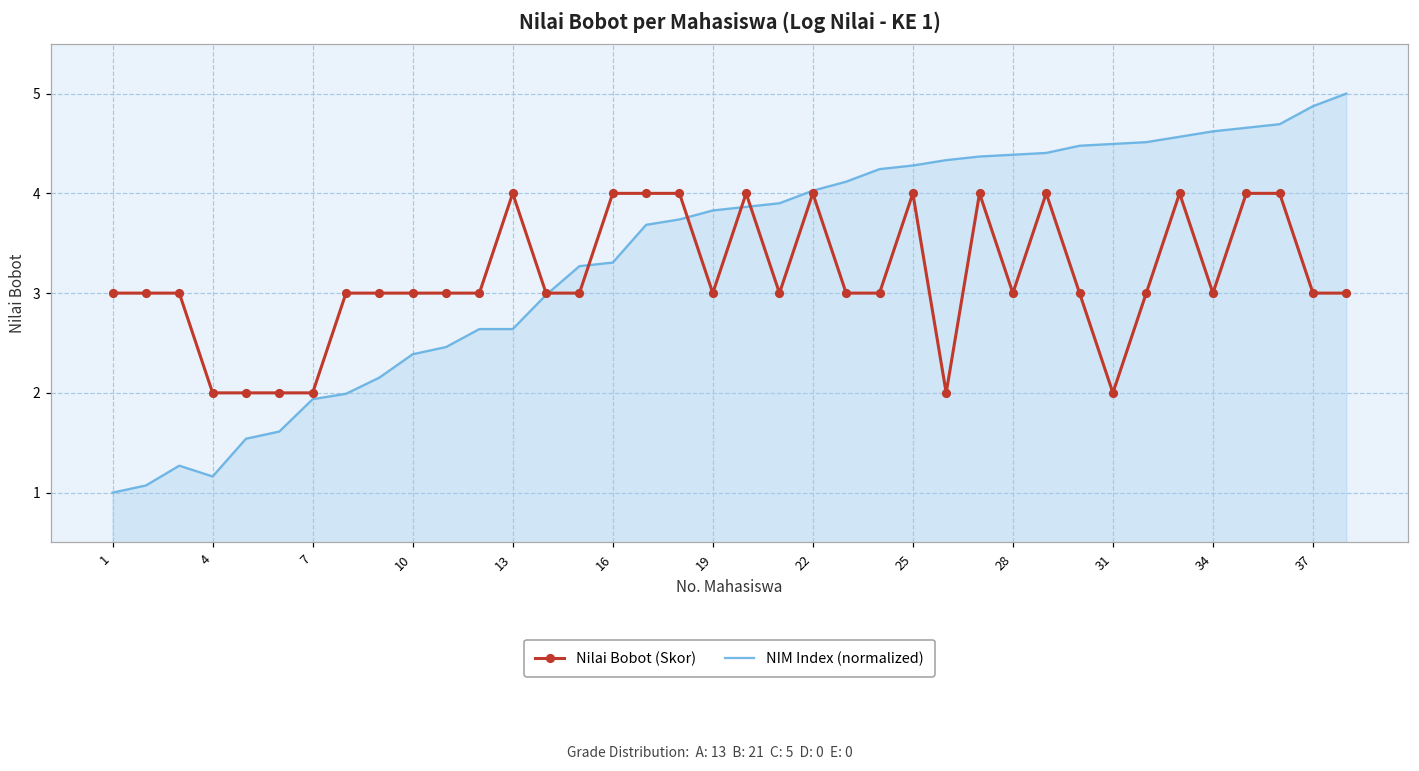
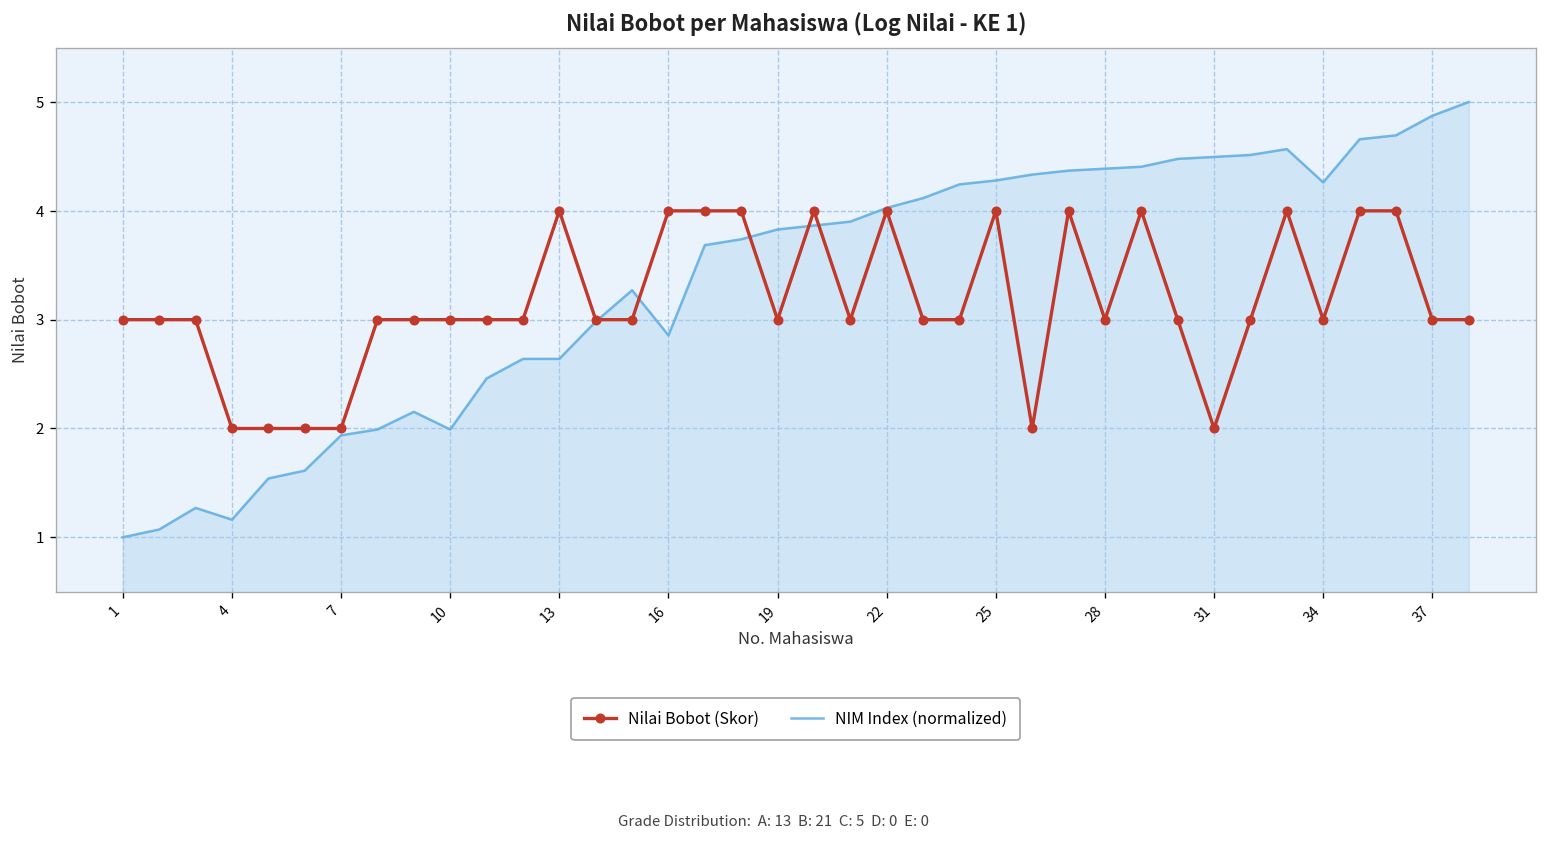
NIM Index (normalized), 10: 2.4 -> 2.0
NIM Index (normalized), 16: 3.3 -> 2.9
NIM Index (normalized), 34: 4.6 -> 4.3
